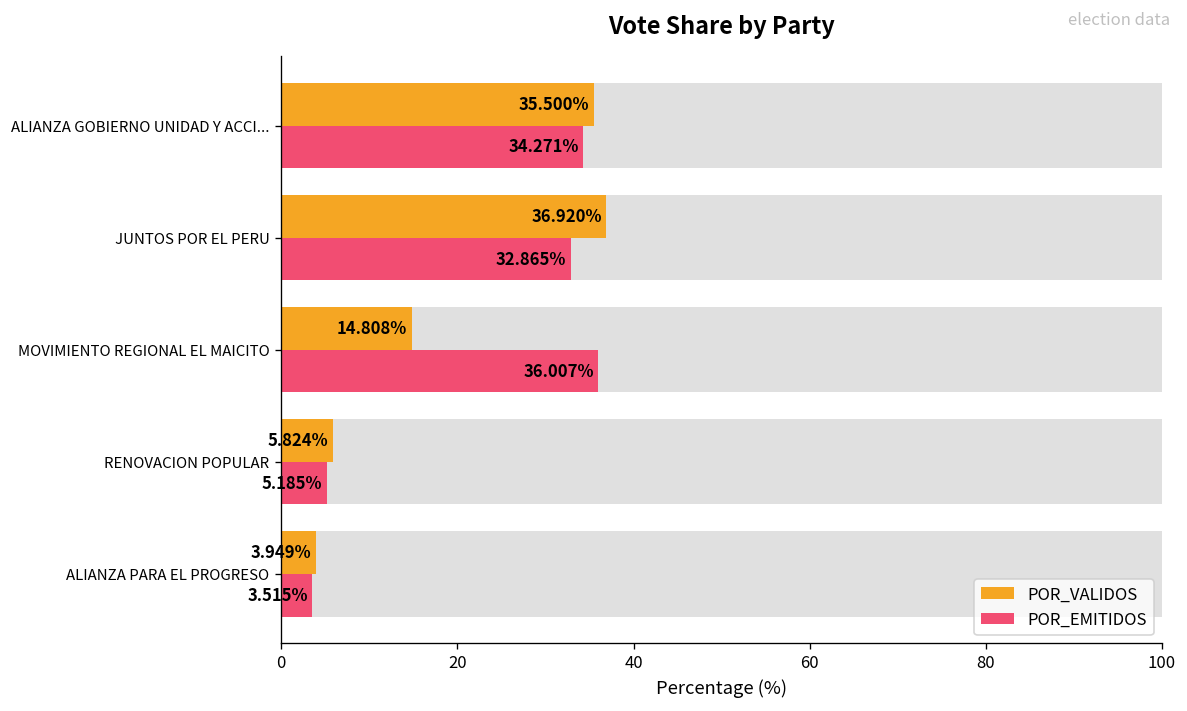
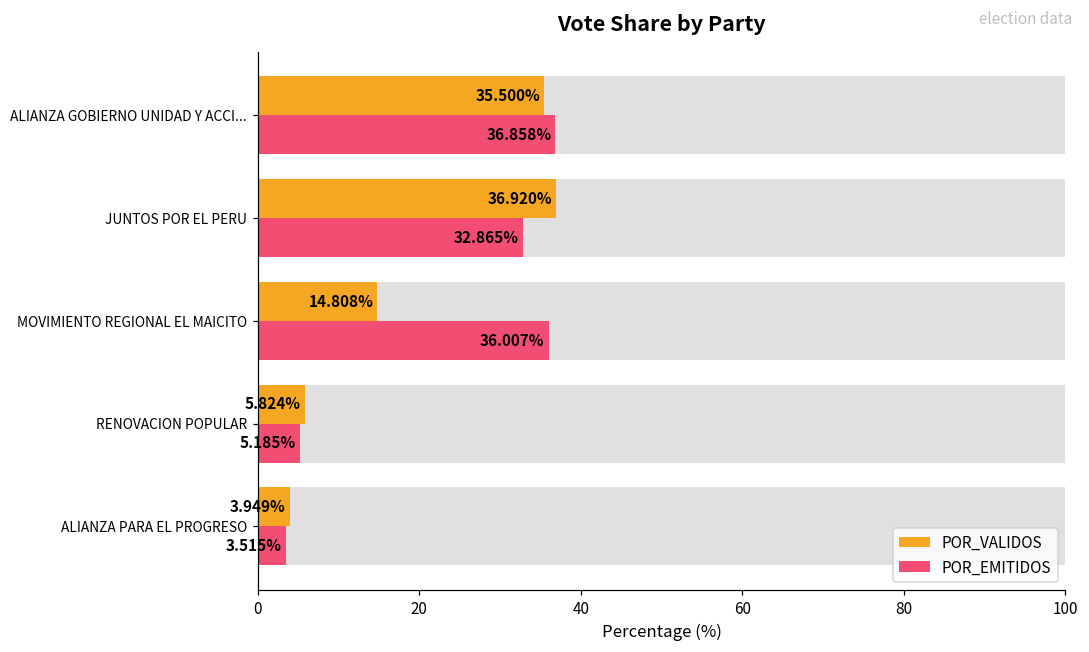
POR_EMITIDOS, ALIANZA GOBIERNO UNIDAD Y ACCI...: 34.271% -> 36.858%
